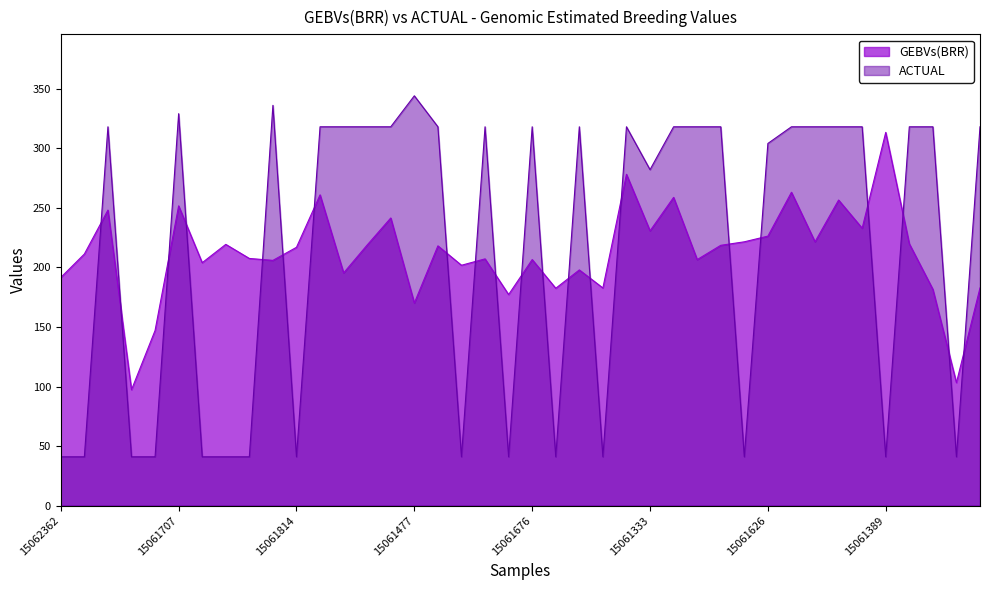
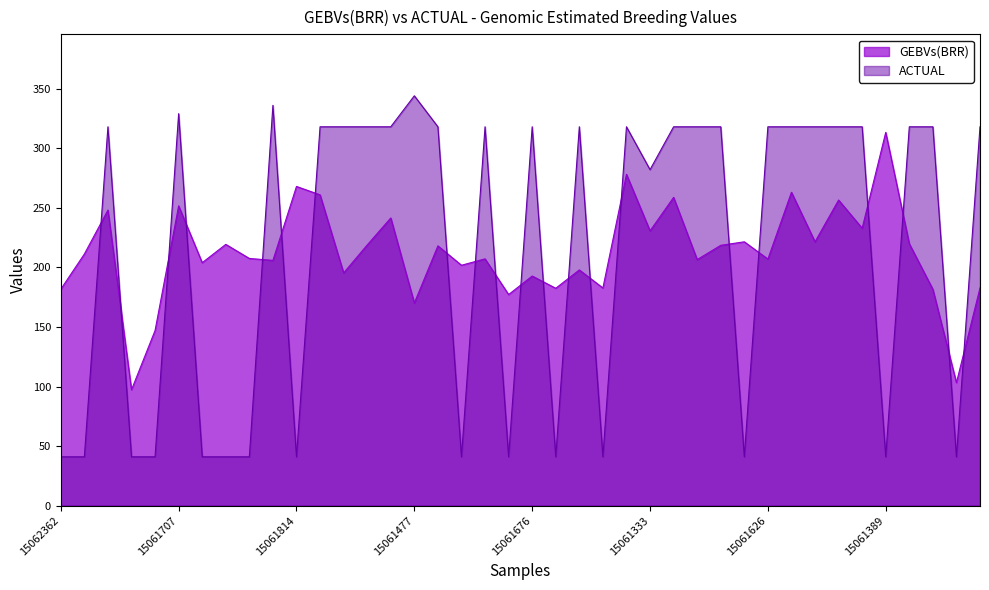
GEBVs(BRR), 15062362: 192 -> 182
GEBVs(BRR), 15061814: 217 -> 268
GEBVs(BRR), 15061676: 207 -> 193
GEBVs(BRR), 15061626: 226 -> 207
ACTUAL, 15061626: 304 -> 318
